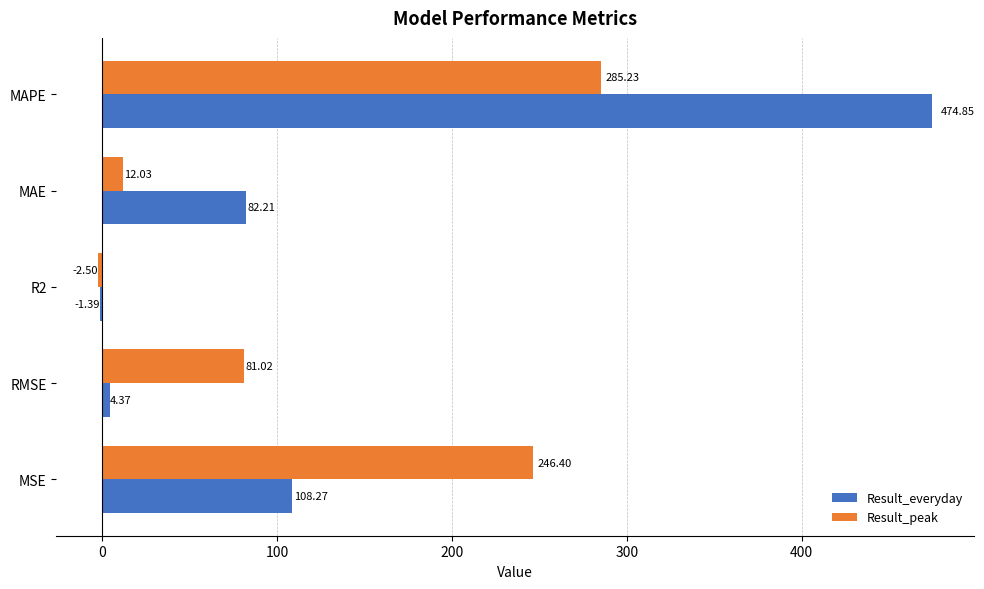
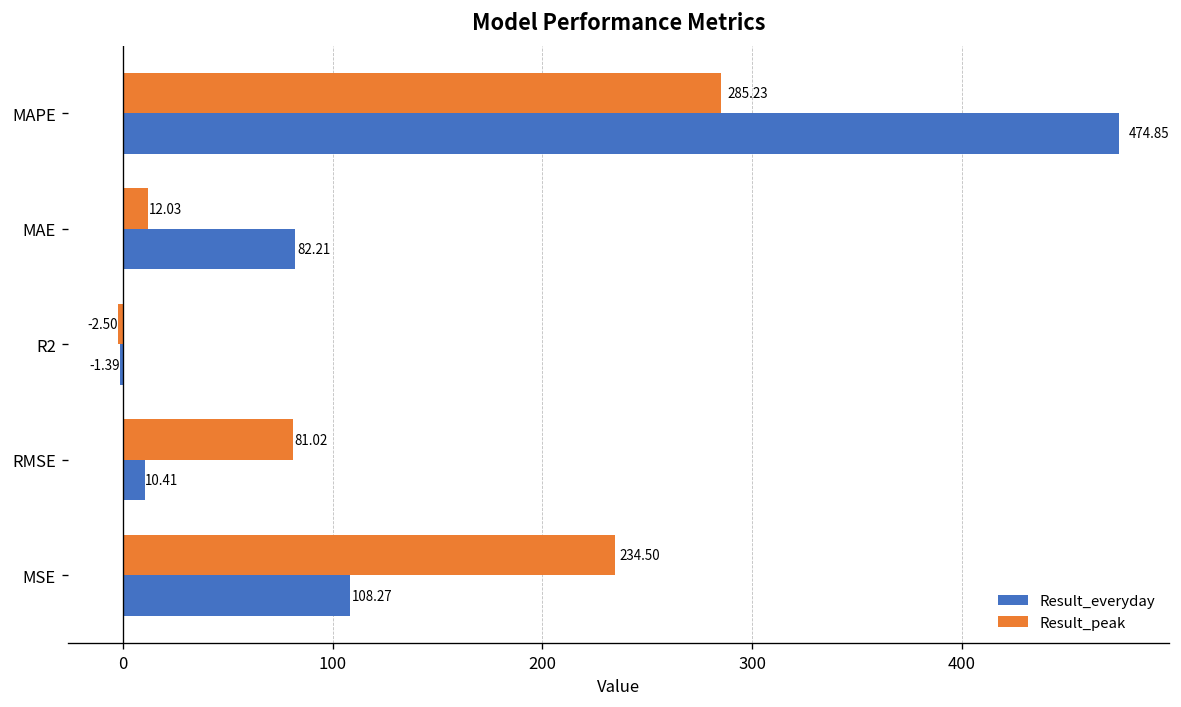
Result_everyday, RMSE: 4.37 -> 10.41
Result_peak, MSE: 246.40 -> 234.50
